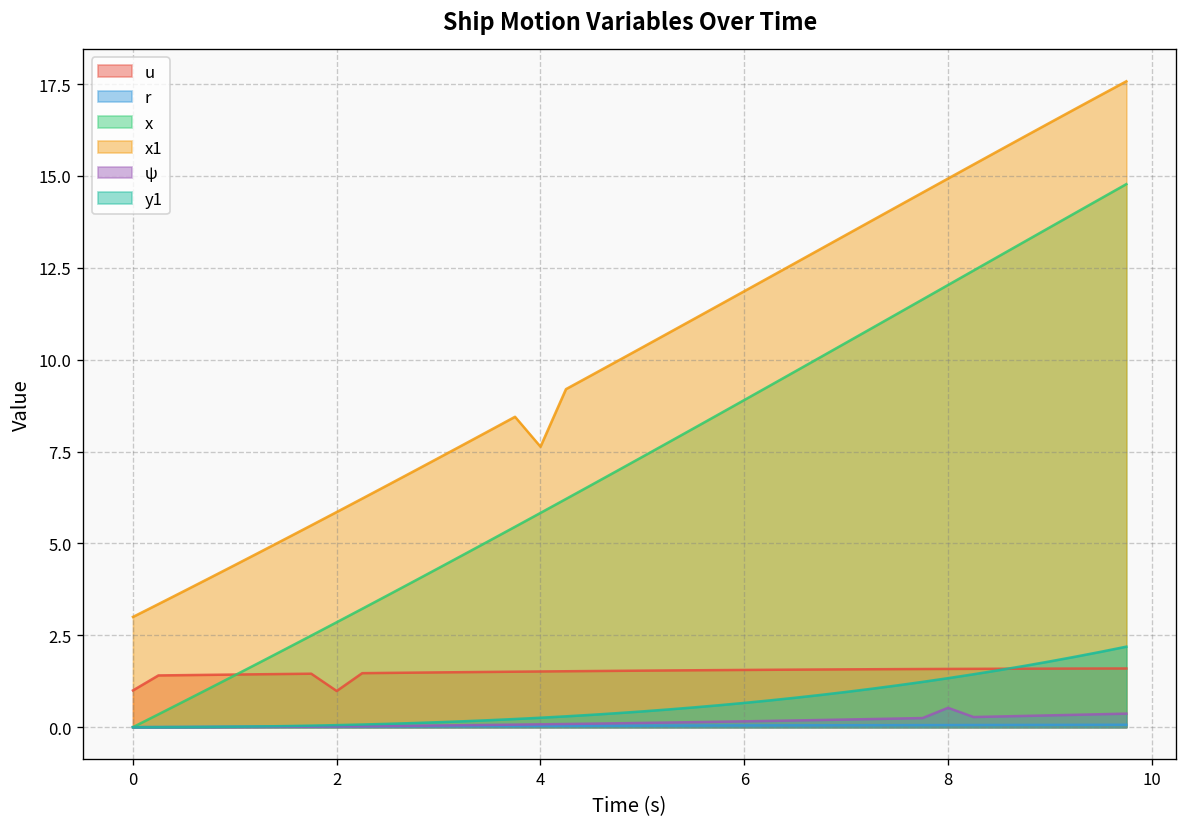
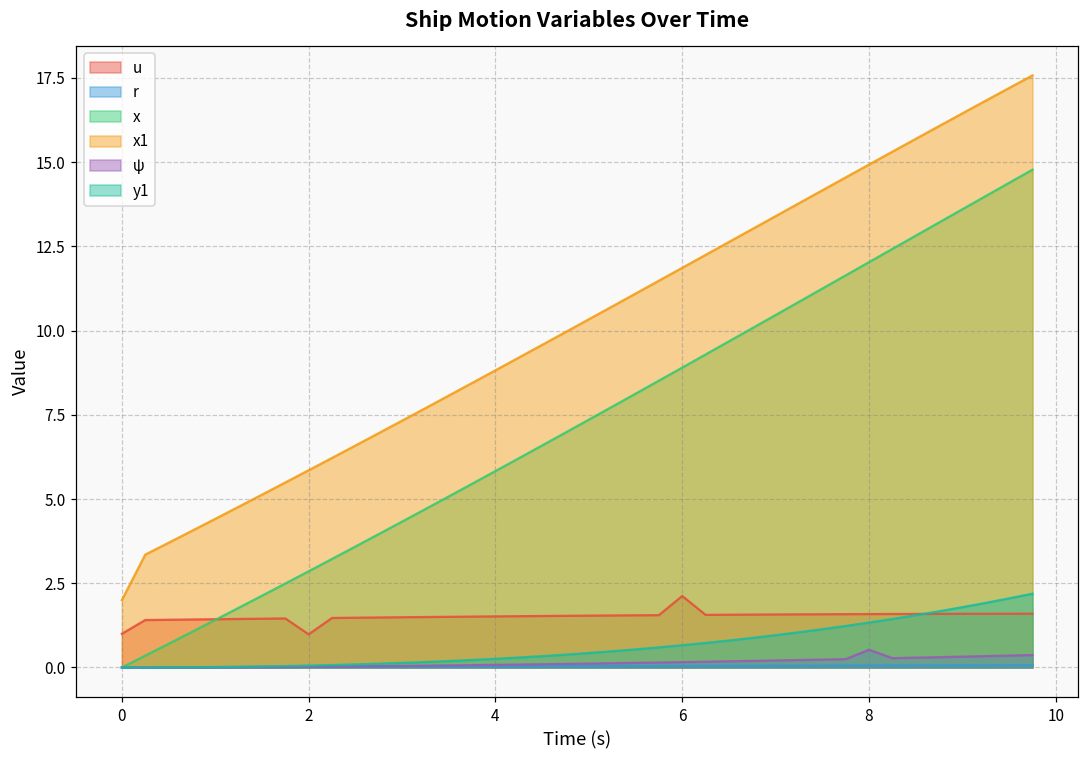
x1, 0: 3 -> 2
x1, 4: 7.6 -> 8.8
u, 6: 1.6 -> 2.1
